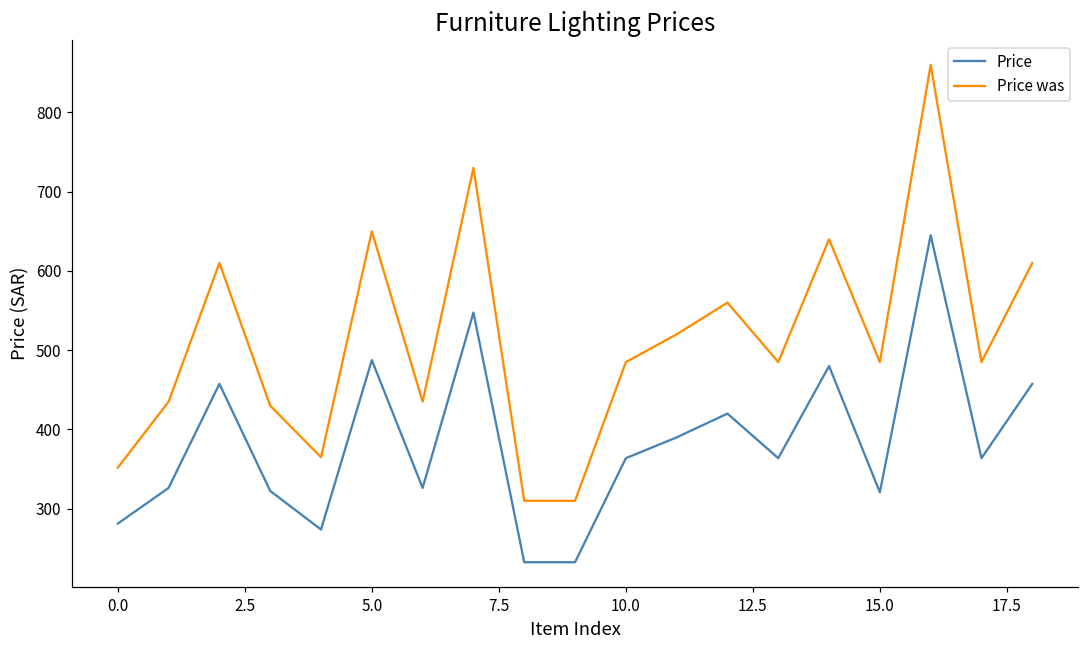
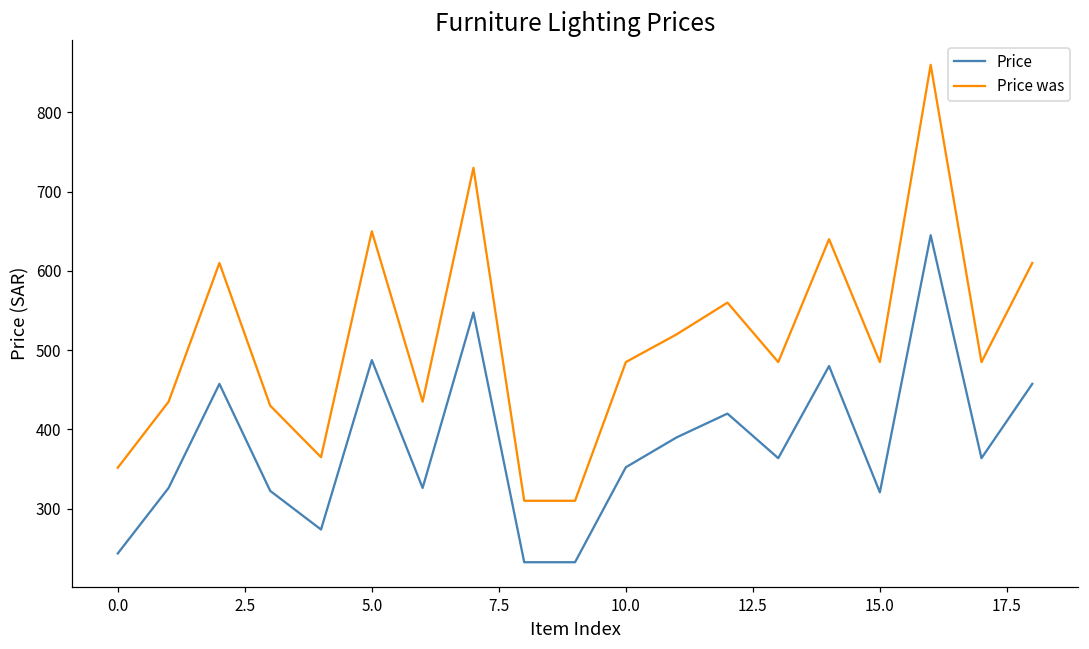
Price, 0.0: 280 -> 240
Price, 10.0: 360 -> 350
